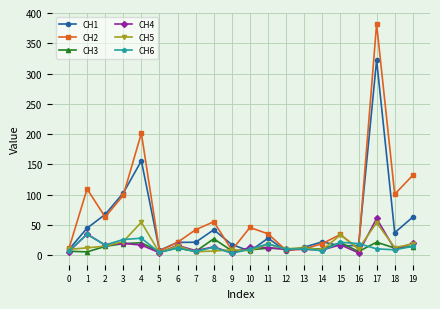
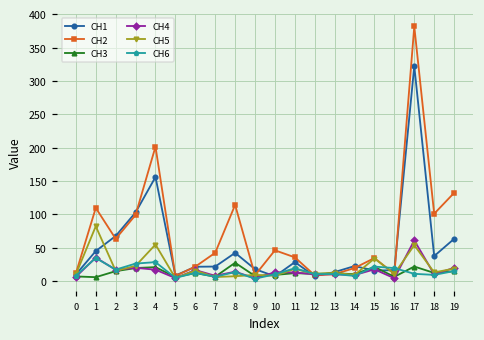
CH5, 1: 10 -> 80
CH2, 8: 60 -> 110
